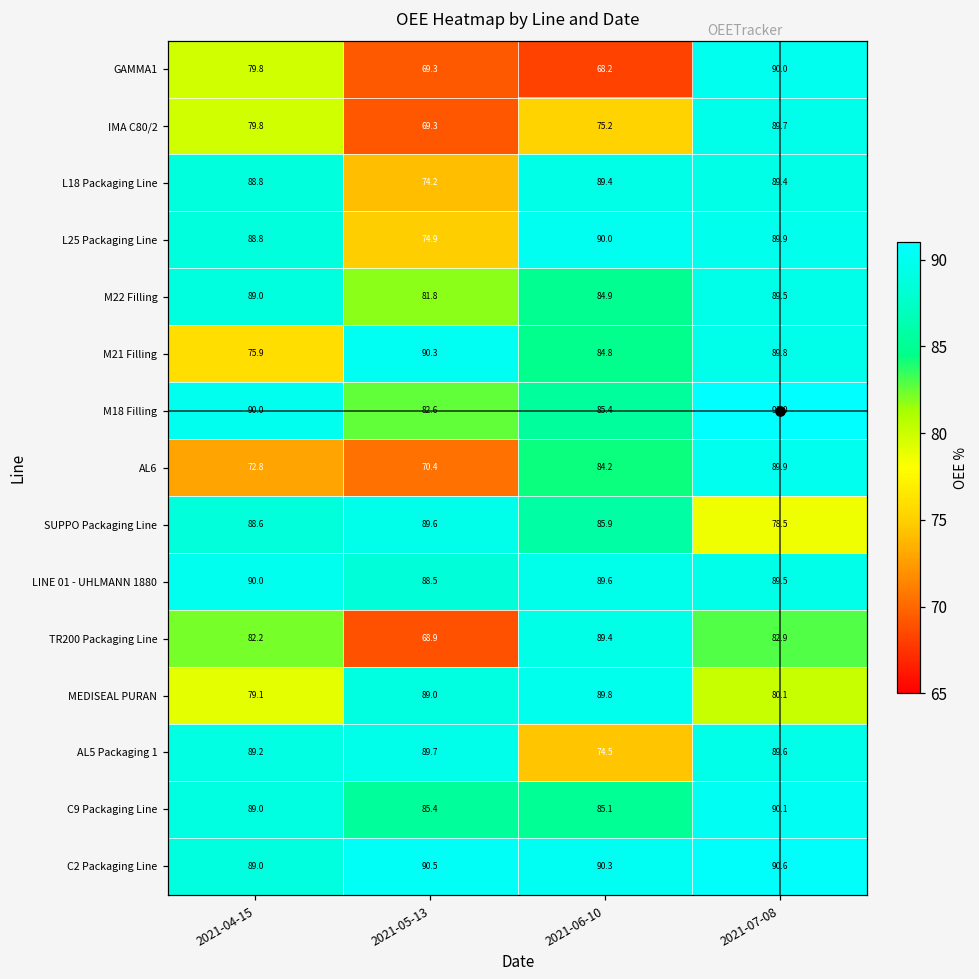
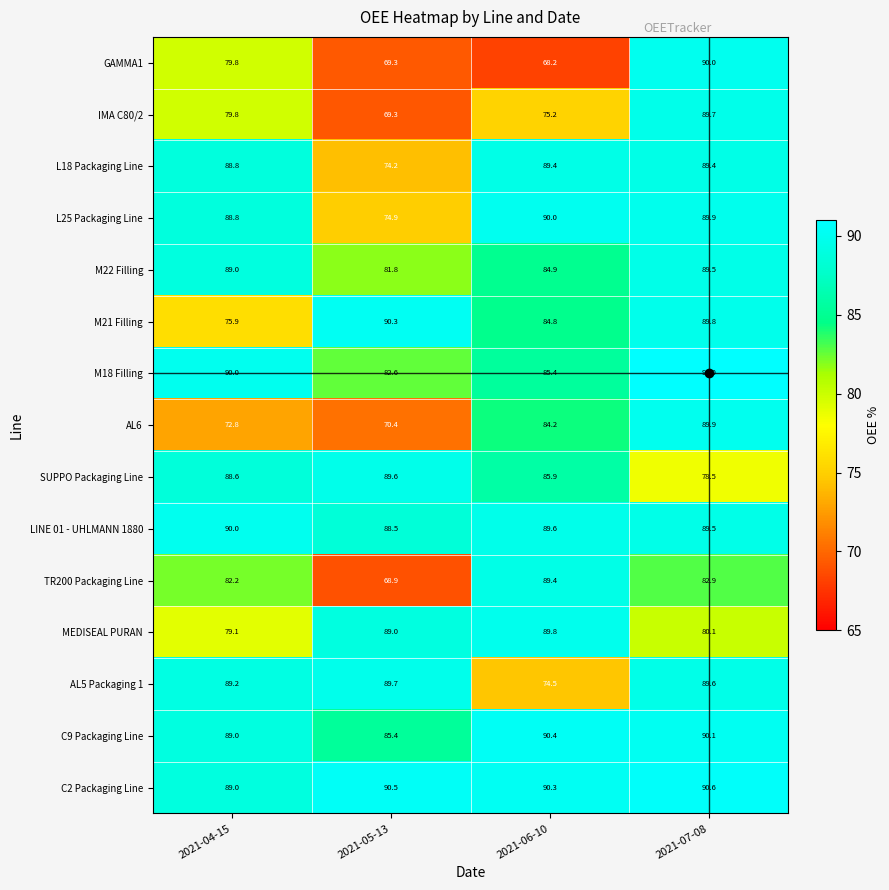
C9 Packaging Line, 2021-06-10: 85.1 -> 90.4
